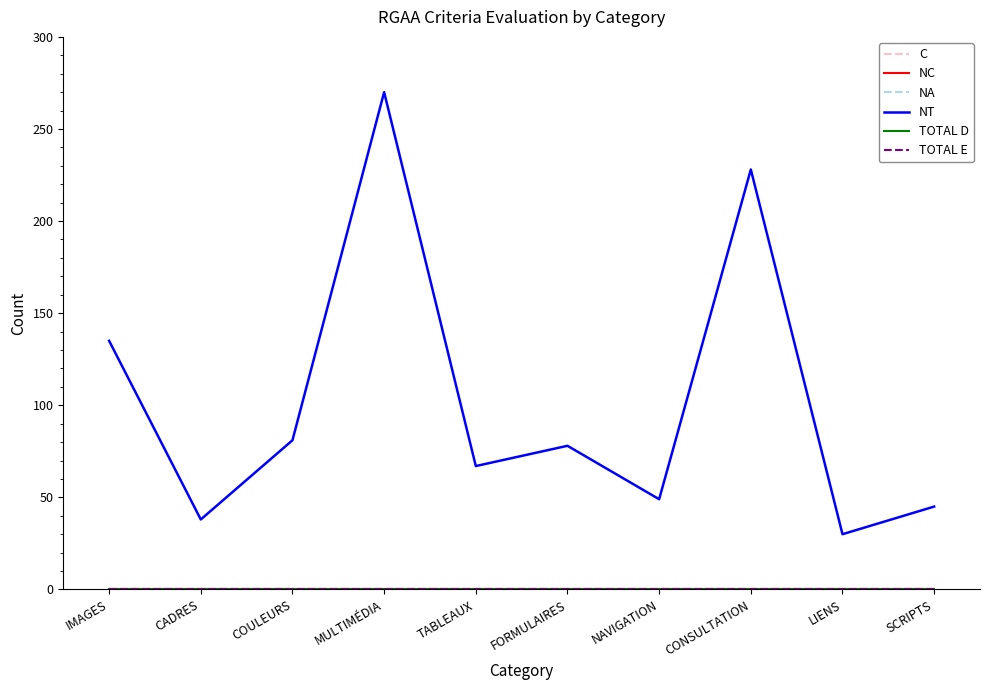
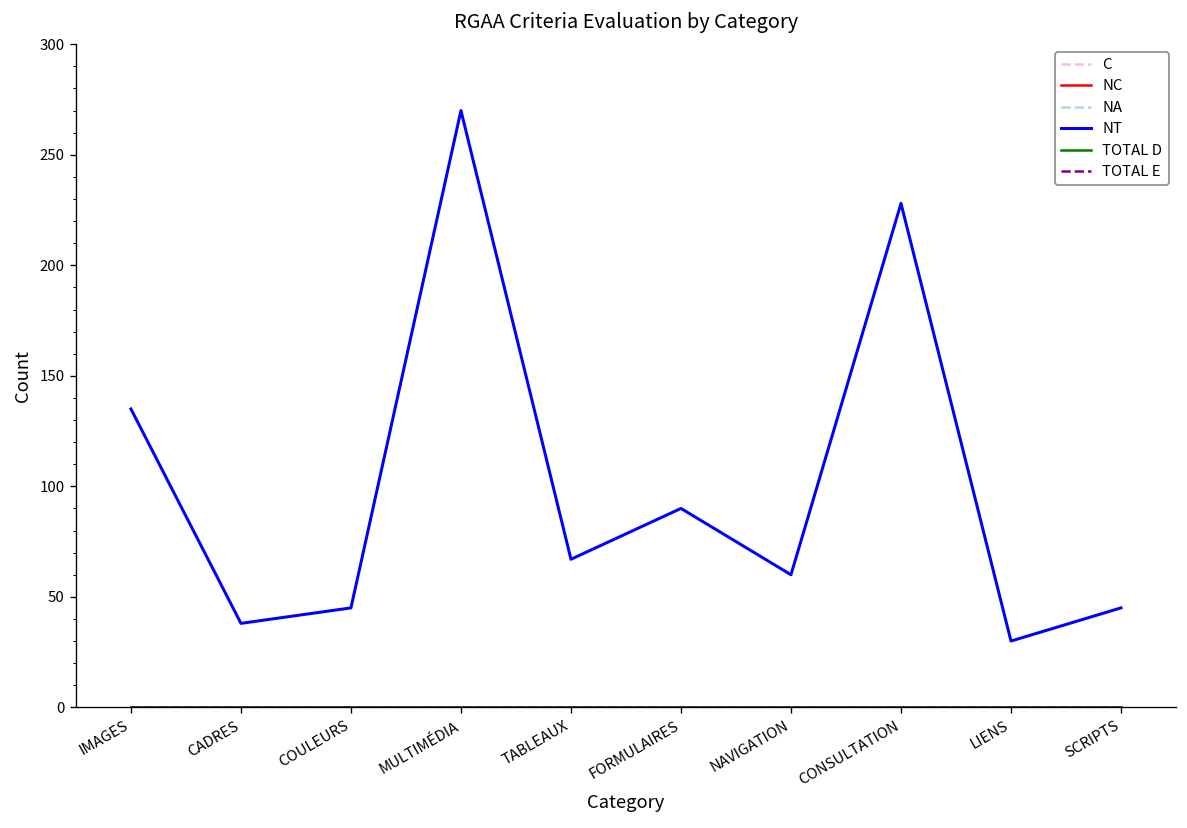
NT, COULEURS: 81 -> 45
NT, FORMULAIRES: 78 -> 90
NT, NAVIGATION: 49 -> 60
